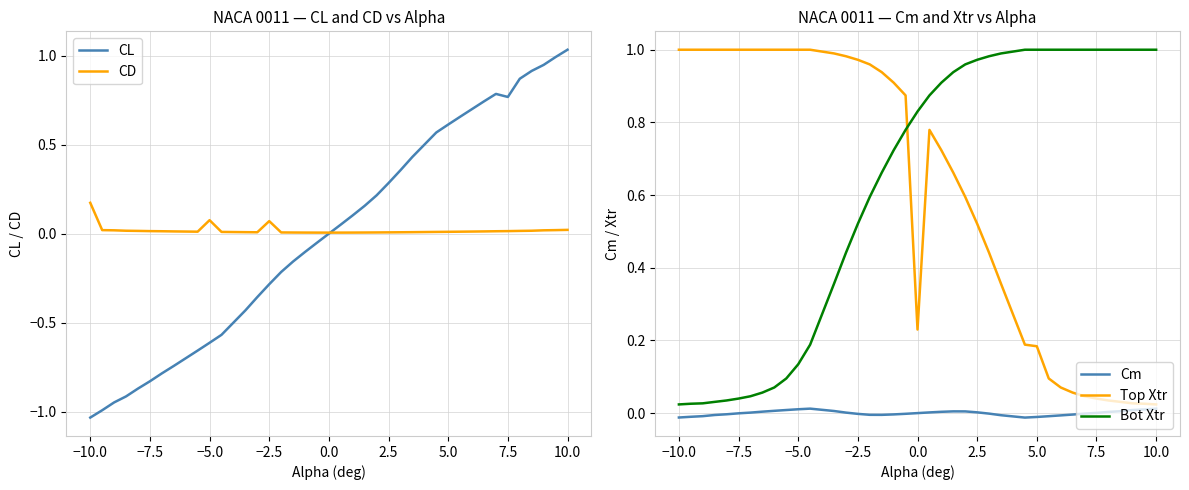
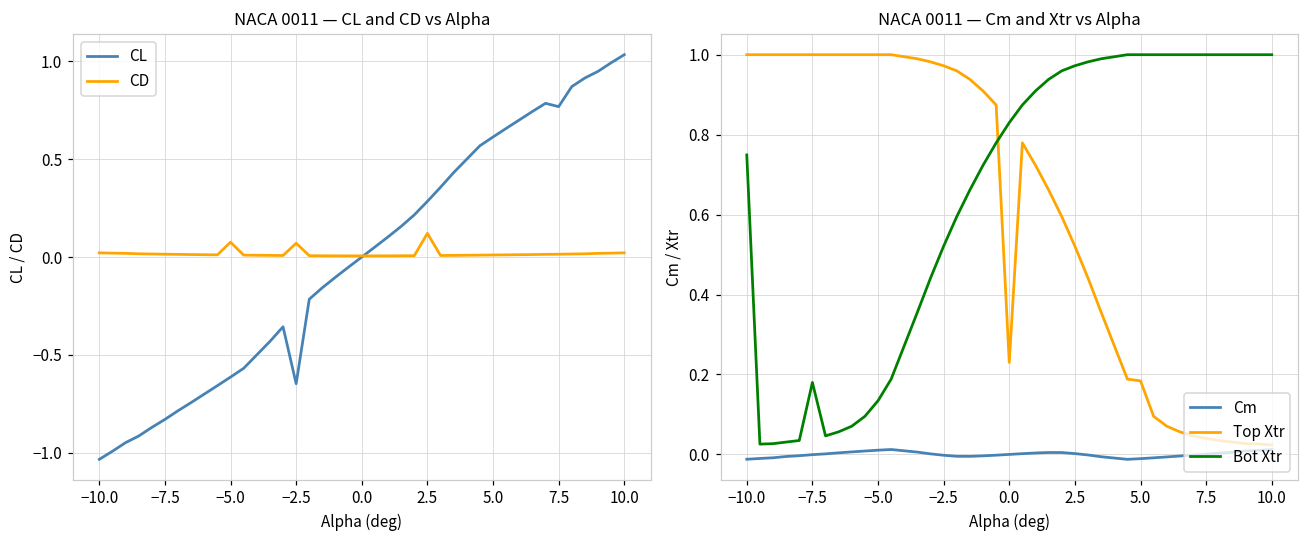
NACA 0011 — CL and CD vs Alpha, CD, −10.0: 0.17 -> 0.02
NACA 0011 — CL and CD vs Alpha, CL, −2.5: -0.28 -> -0.65
NACA 0011 — CL and CD vs Alpha, CD, 2.5: 0.01 -> 0.12
NACA 0011 — Cm and Xtr vs Alpha, Bot Xtr, −10.0: 0.02 -> 0.75
NACA 0011 — Cm and Xtr vs Alpha, Bot Xtr, −7.5: 0.04 -> 0.18
